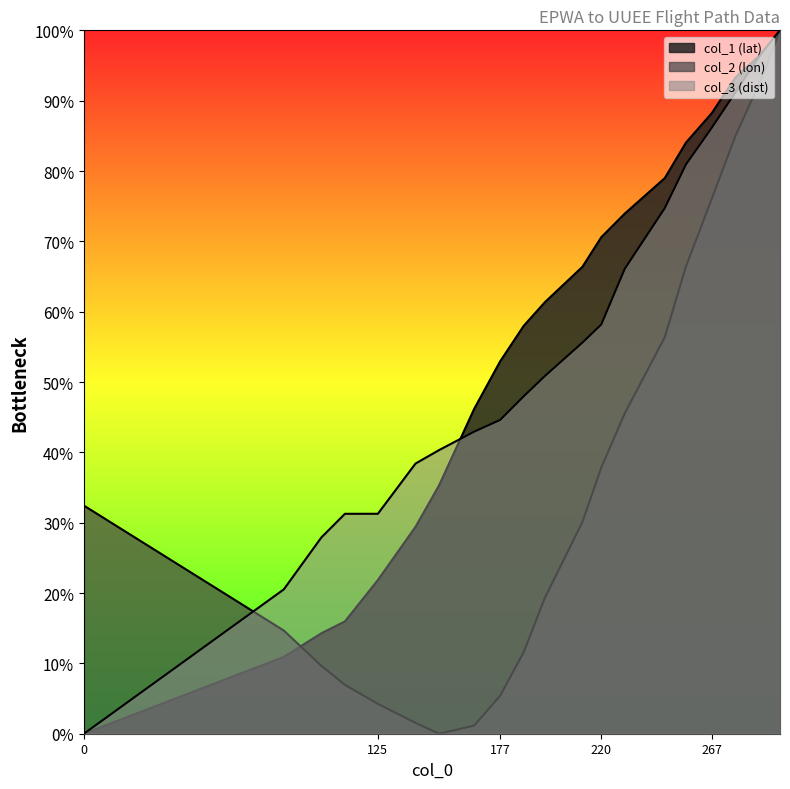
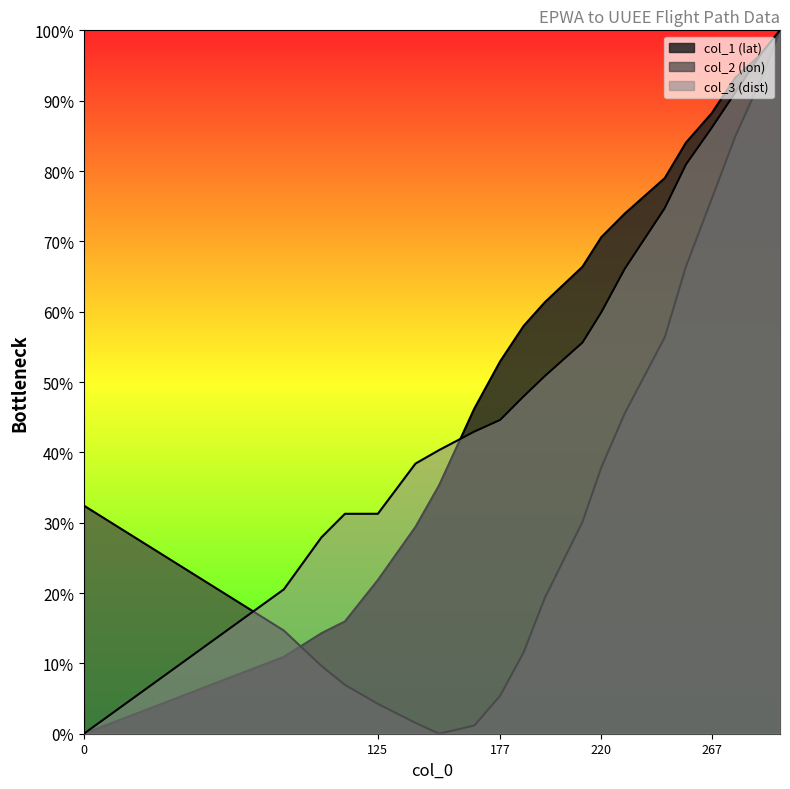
col_3 (dist), 220: 58% -> 60%
